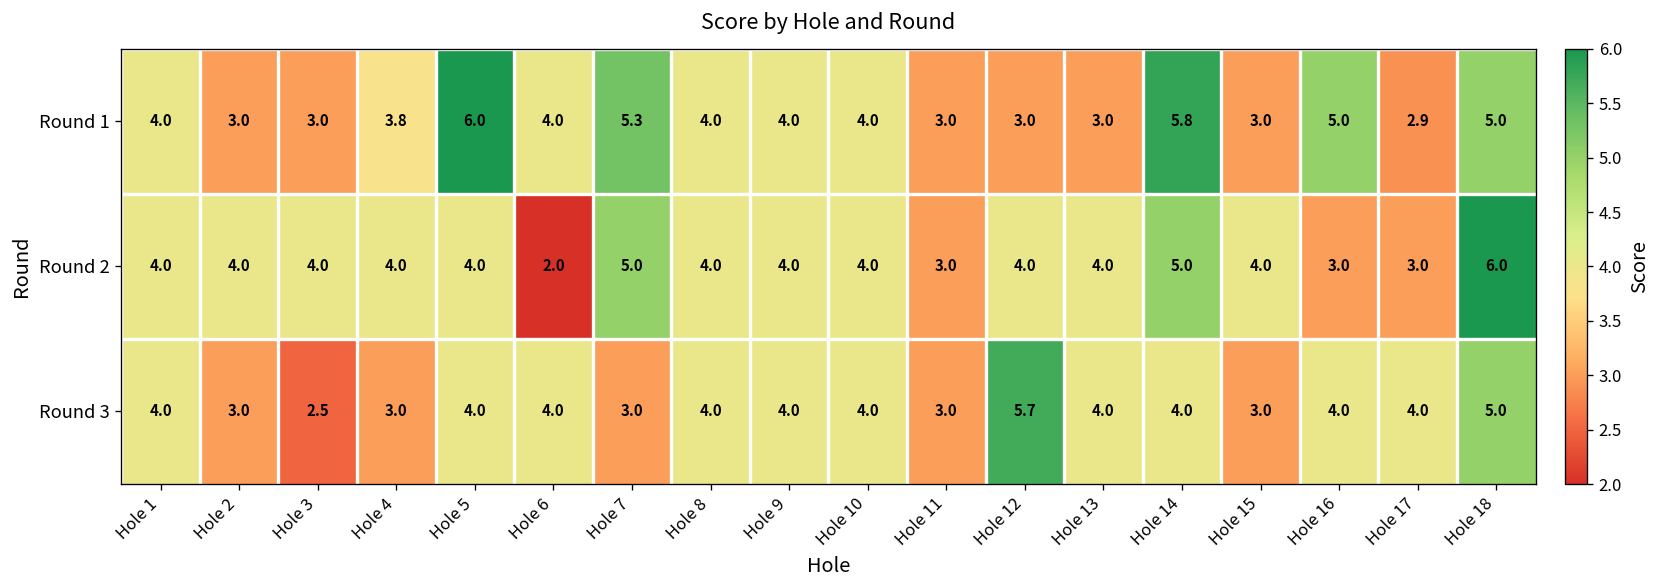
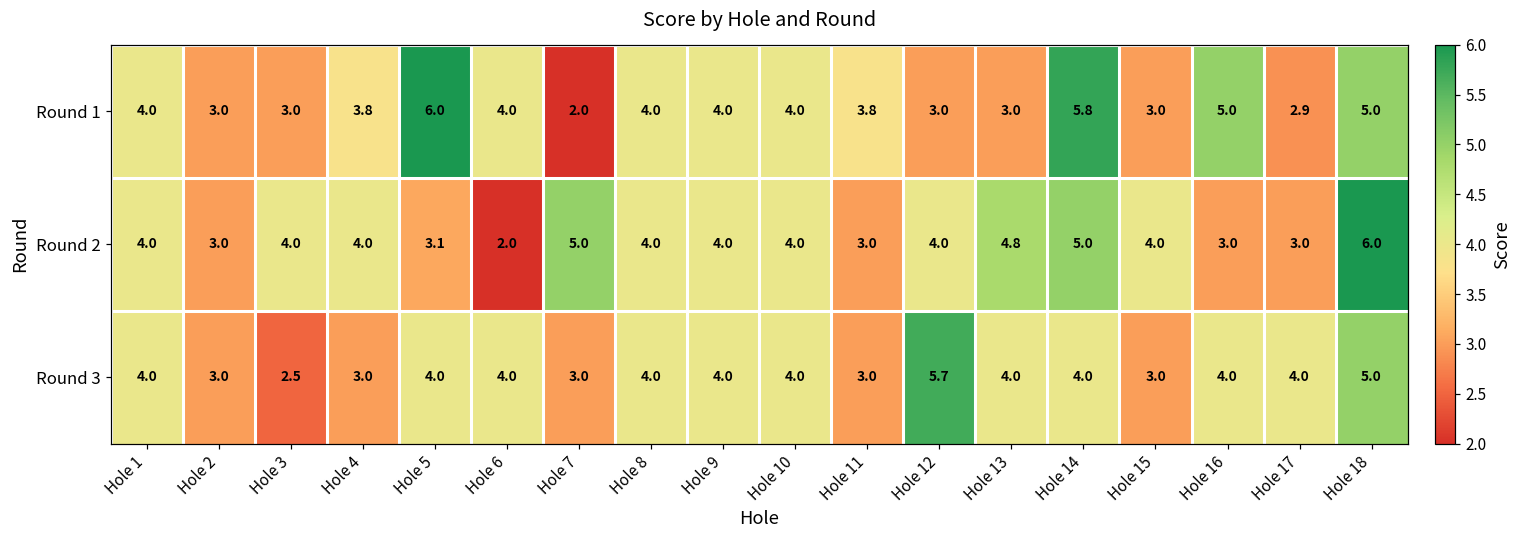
Round 1, Hole 7: 5.3 -> 2.0
Round 1, Hole 11: 3.0 -> 3.8
Round 2, Hole 2: 4.0 -> 3.0
Round 2, Hole 5: 4.0 -> 3.1
Round 2, Hole 13: 4.0 -> 4.8
